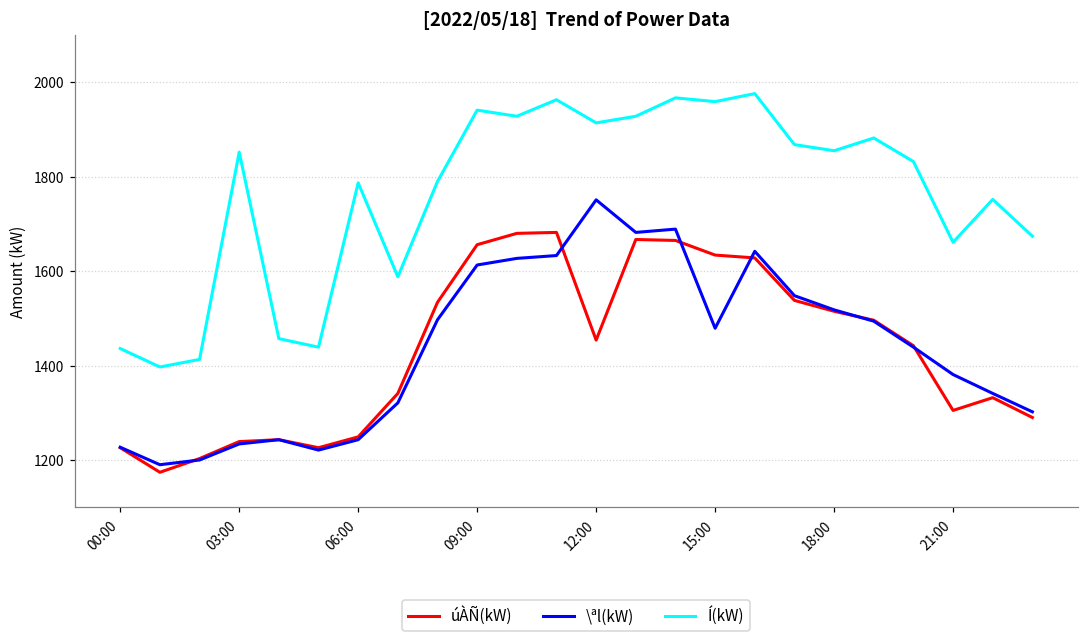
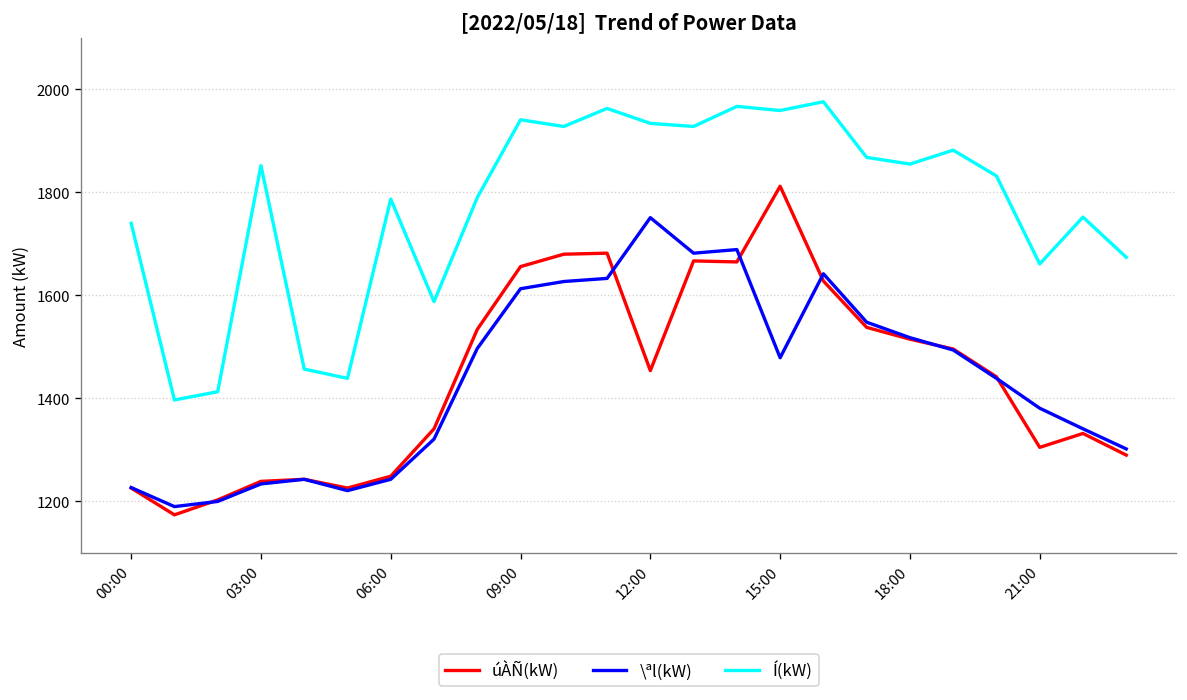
Í(kW), 00:00: 1440 -> 1740
Í(kW), 12:00: 1910 -> 1930
úÀÑ(kW), 15:00: 1630 -> 1810
